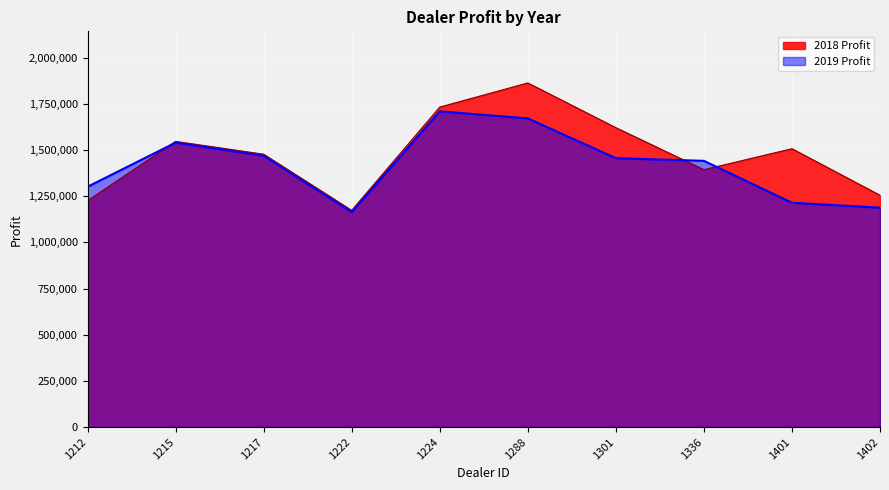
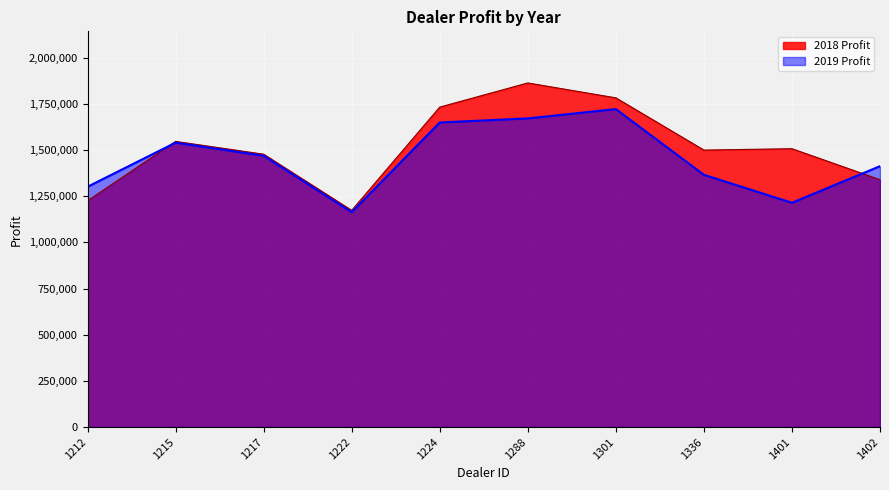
2019 Profit, 1224: 1,710,000 -> 1,650,000
2018 Profit, 1301: 1,620,000 -> 1,780,000
2019 Profit, 1301: 1,460,000 -> 1,720,000
2018 Profit, 1336: 1,390,000 -> 1,500,000
2019 Profit, 1336: 1,440,000 -> 1,370,000
2018 Profit, 1402: 1,250,000 -> 1,340,000
2019 Profit, 1402: 1,190,000 -> 1,410,000
